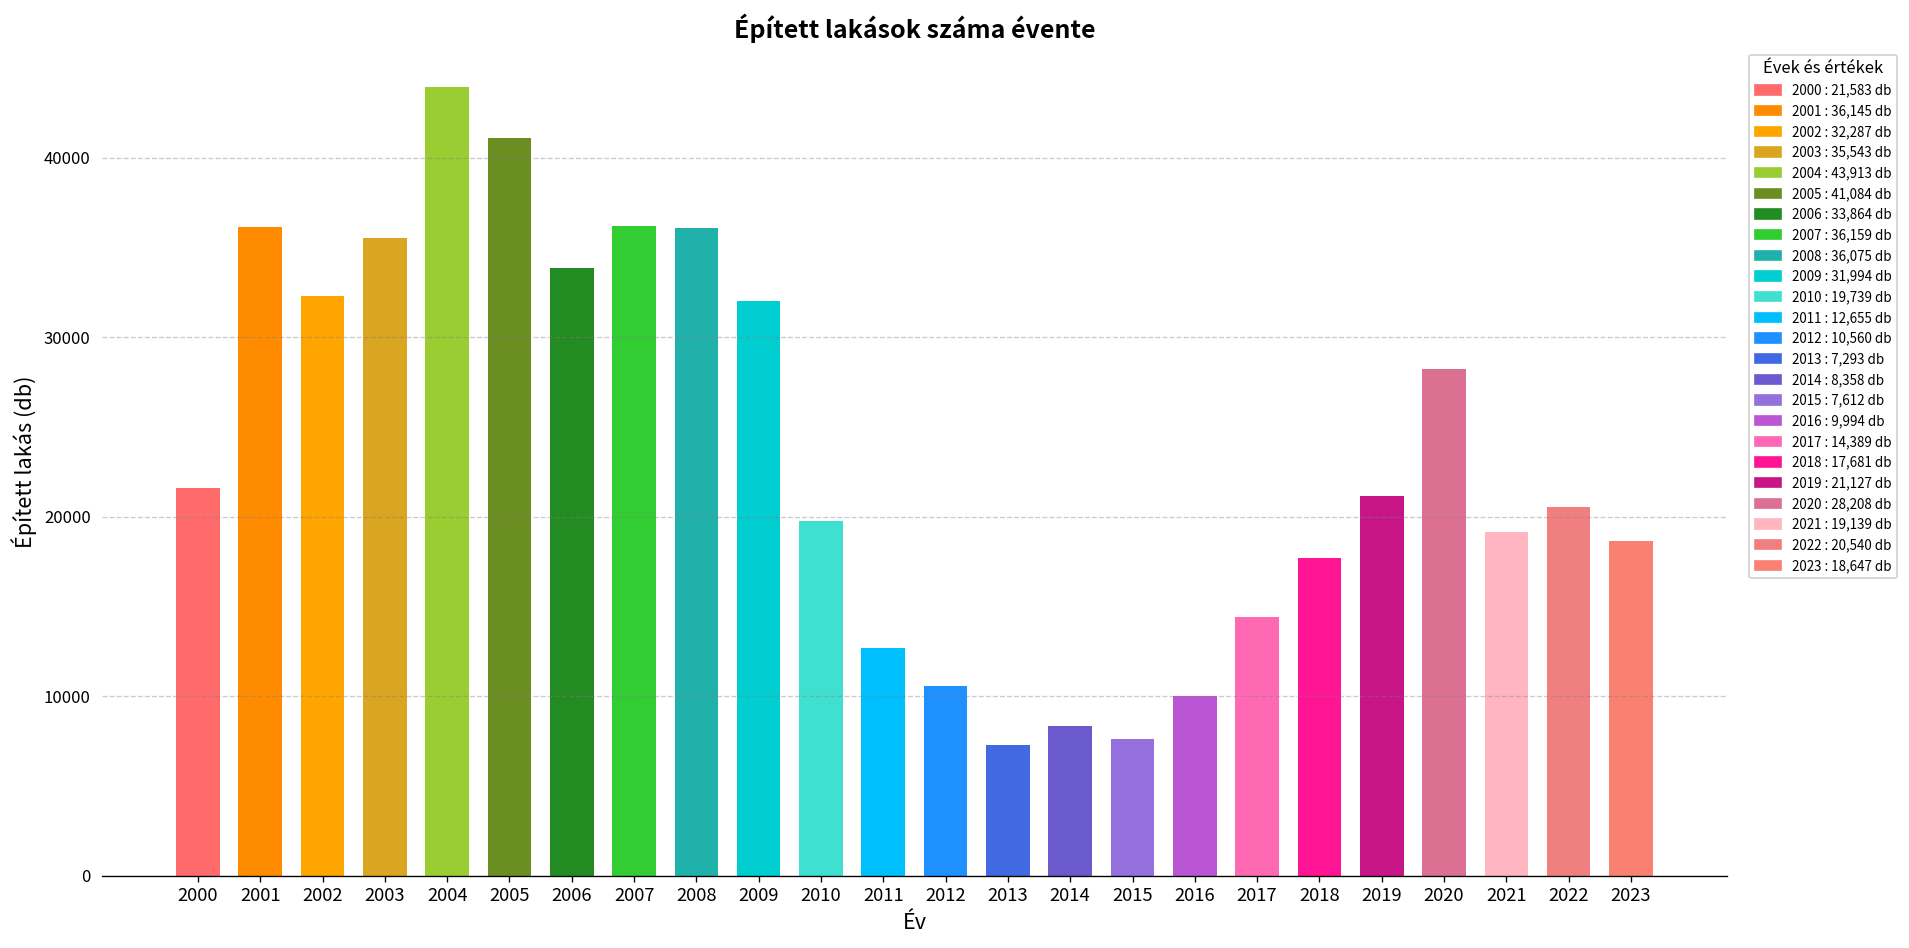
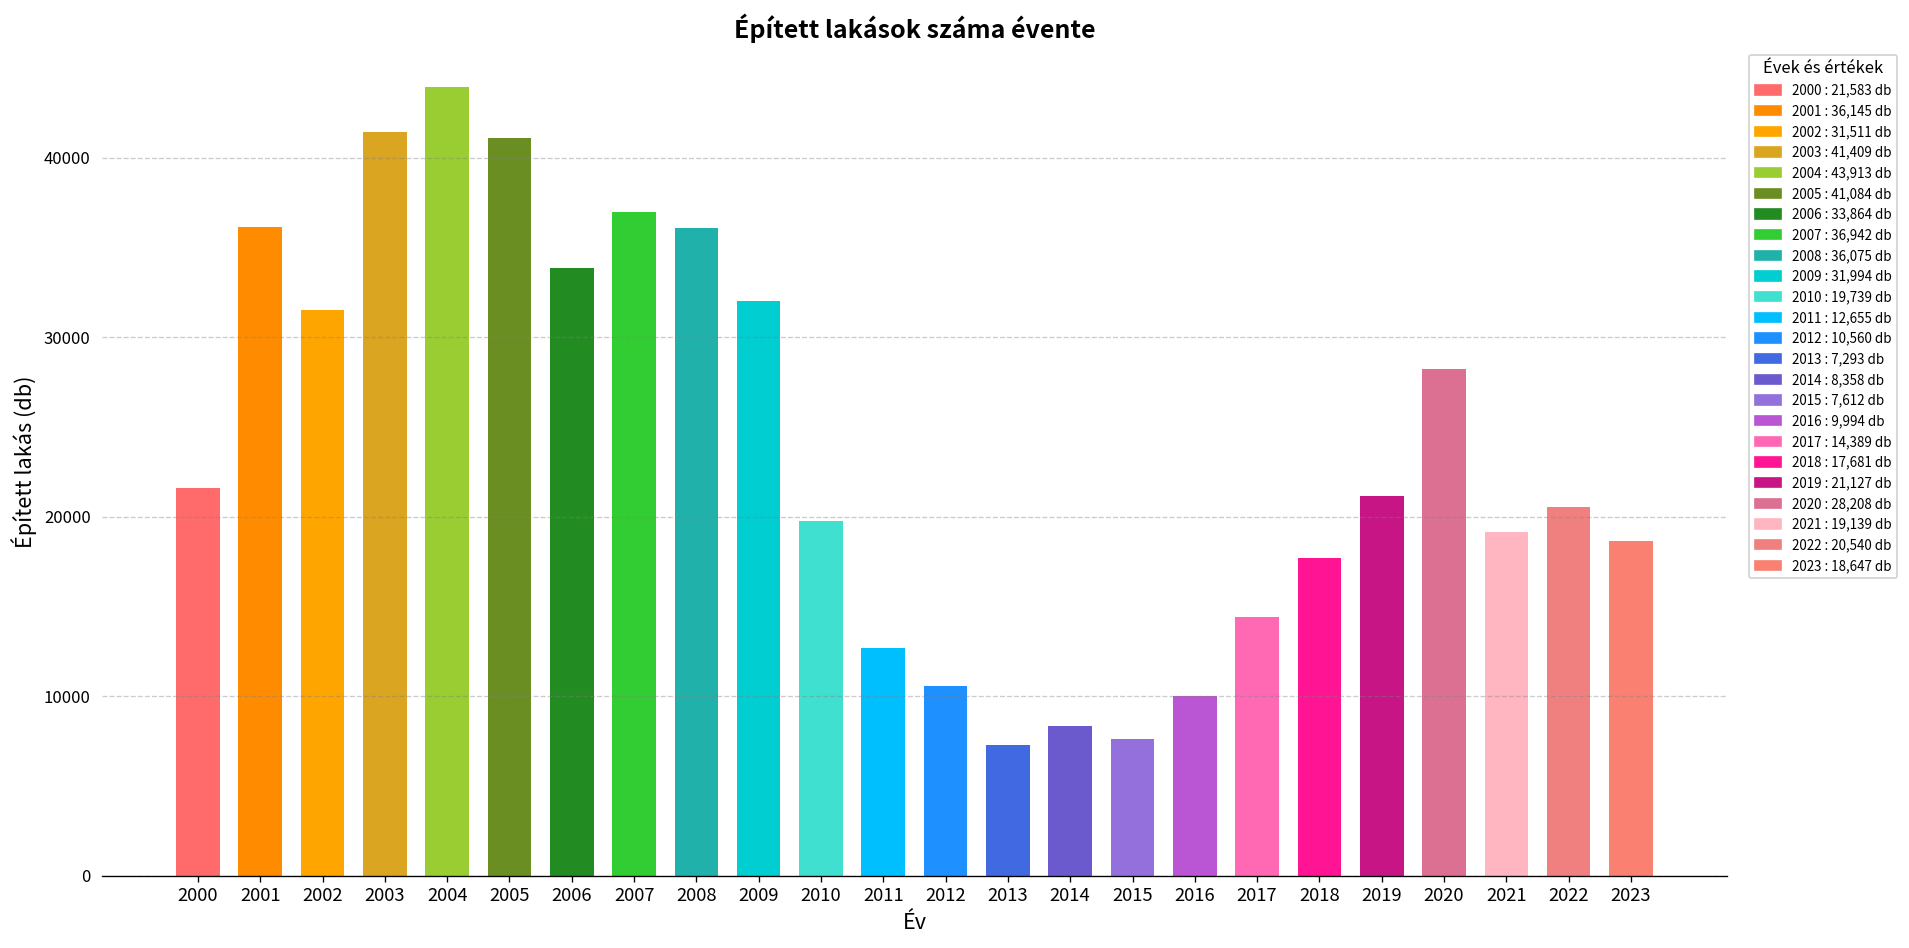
2002: 32300 -> 31500
2003: 35500 -> 41400
2007: 36200 -> 36900
